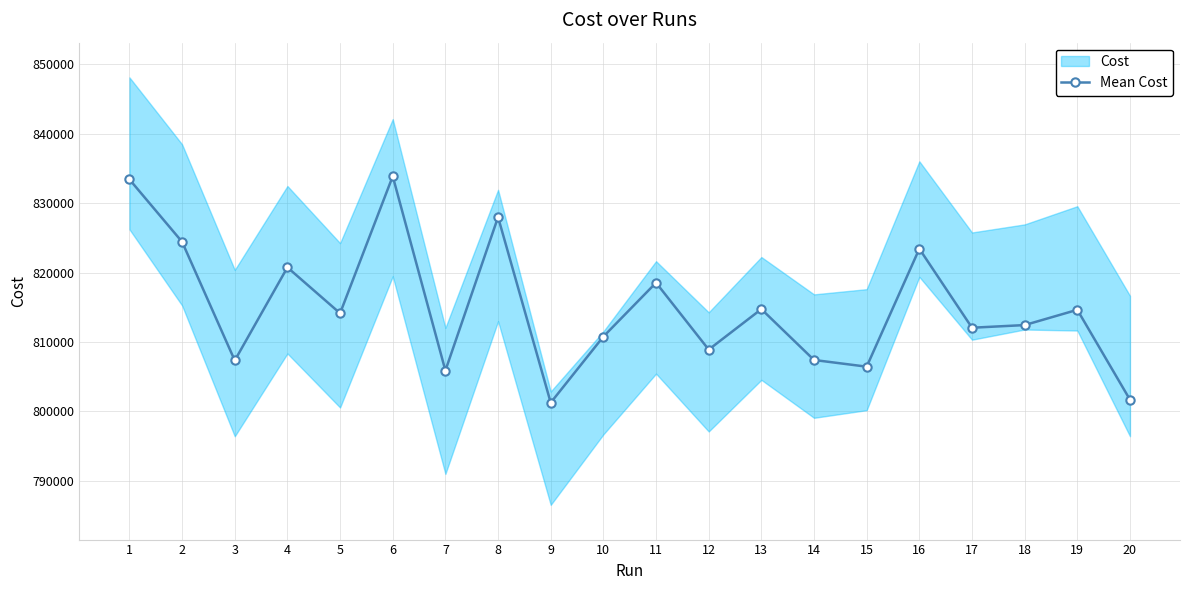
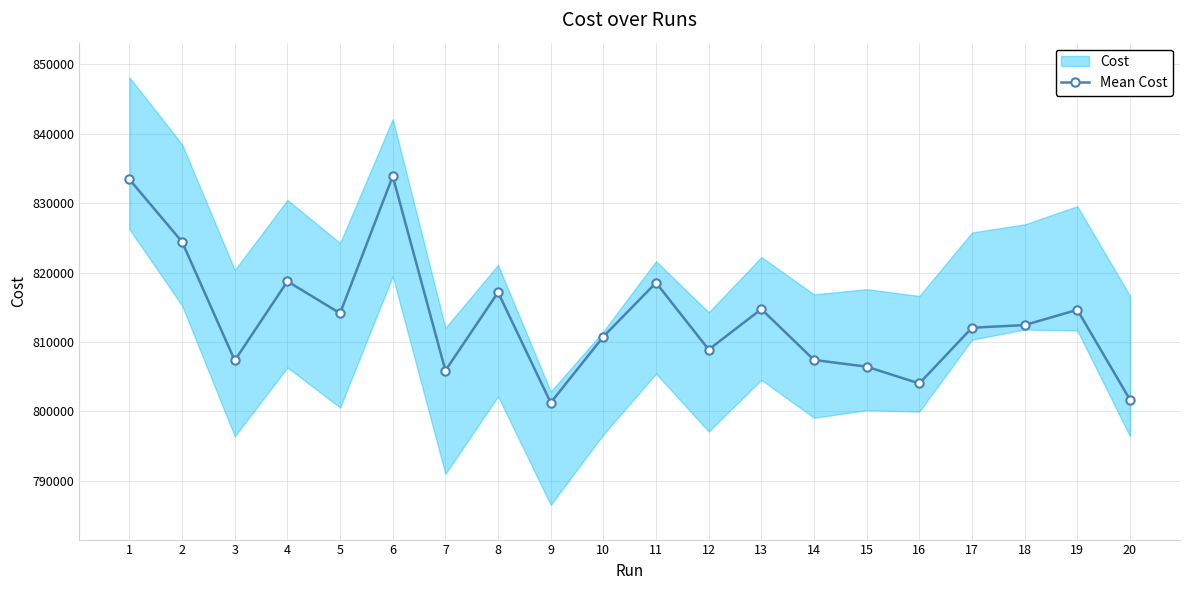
Mean Cost, 4: 821000 -> 819000
Mean Cost, 8: 828000 -> 817000
Mean Cost, 16: 823000 -> 804000
